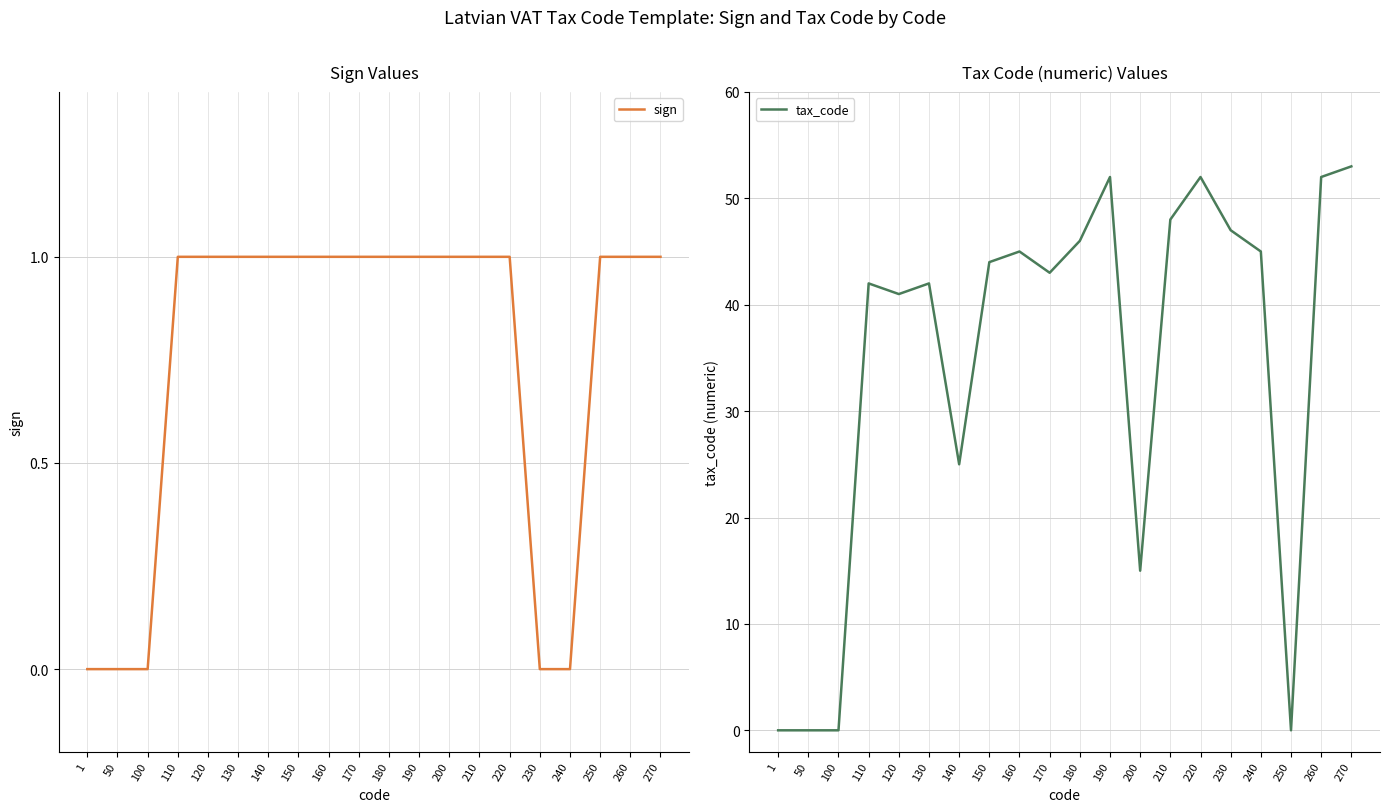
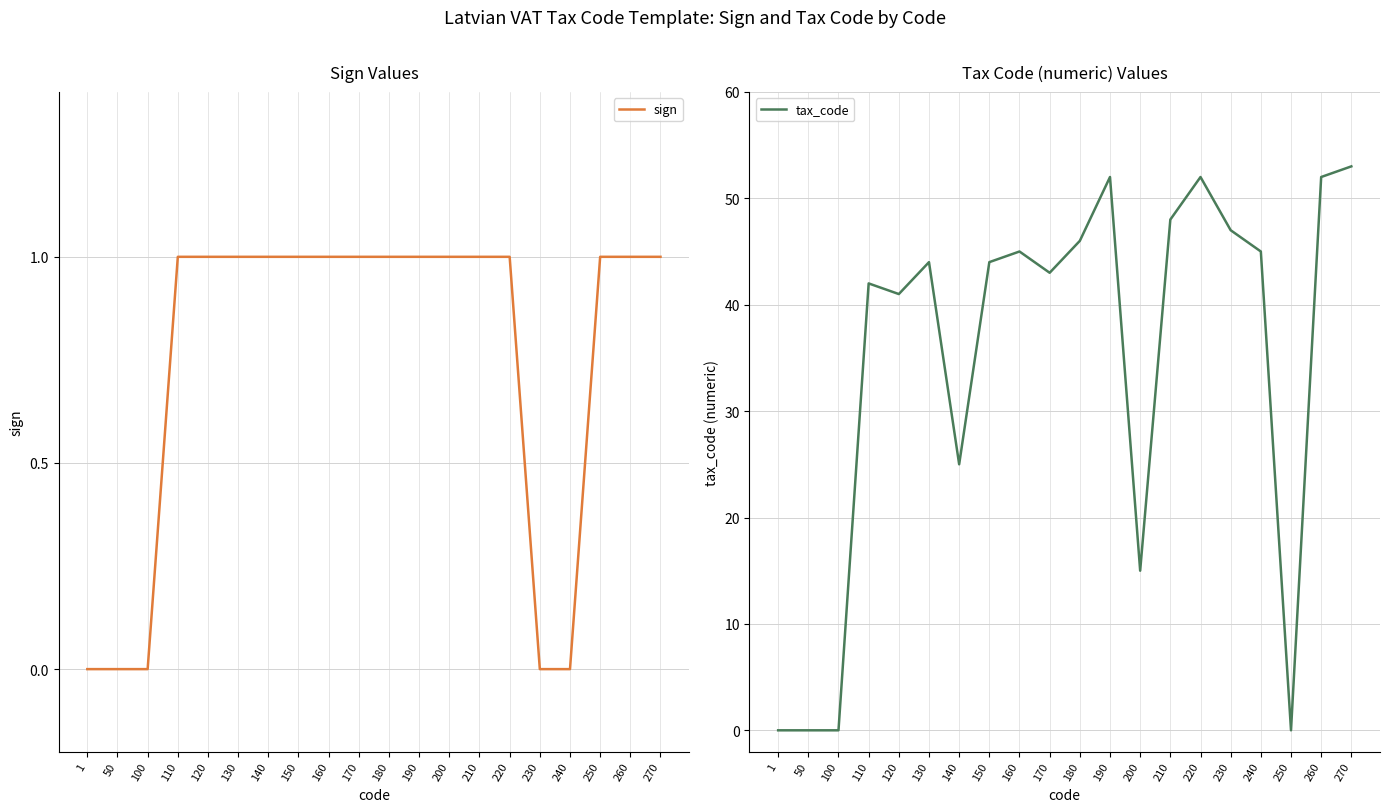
Tax Code (numeric) Values, 130: 42 -> 44
